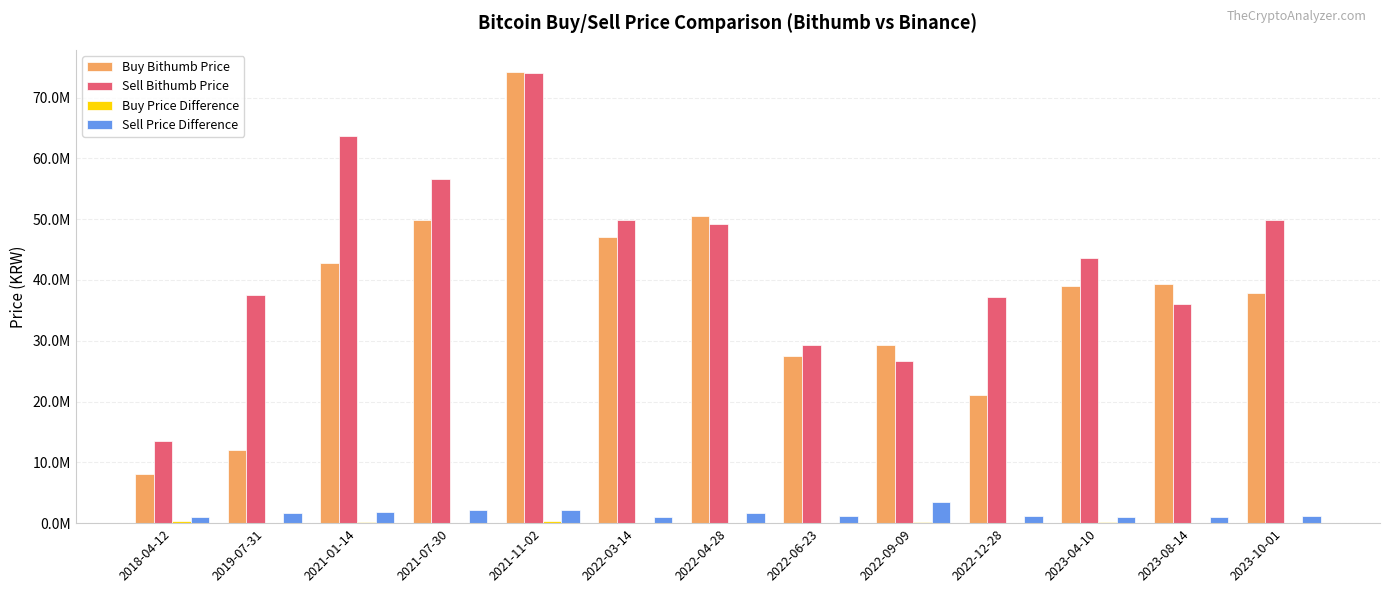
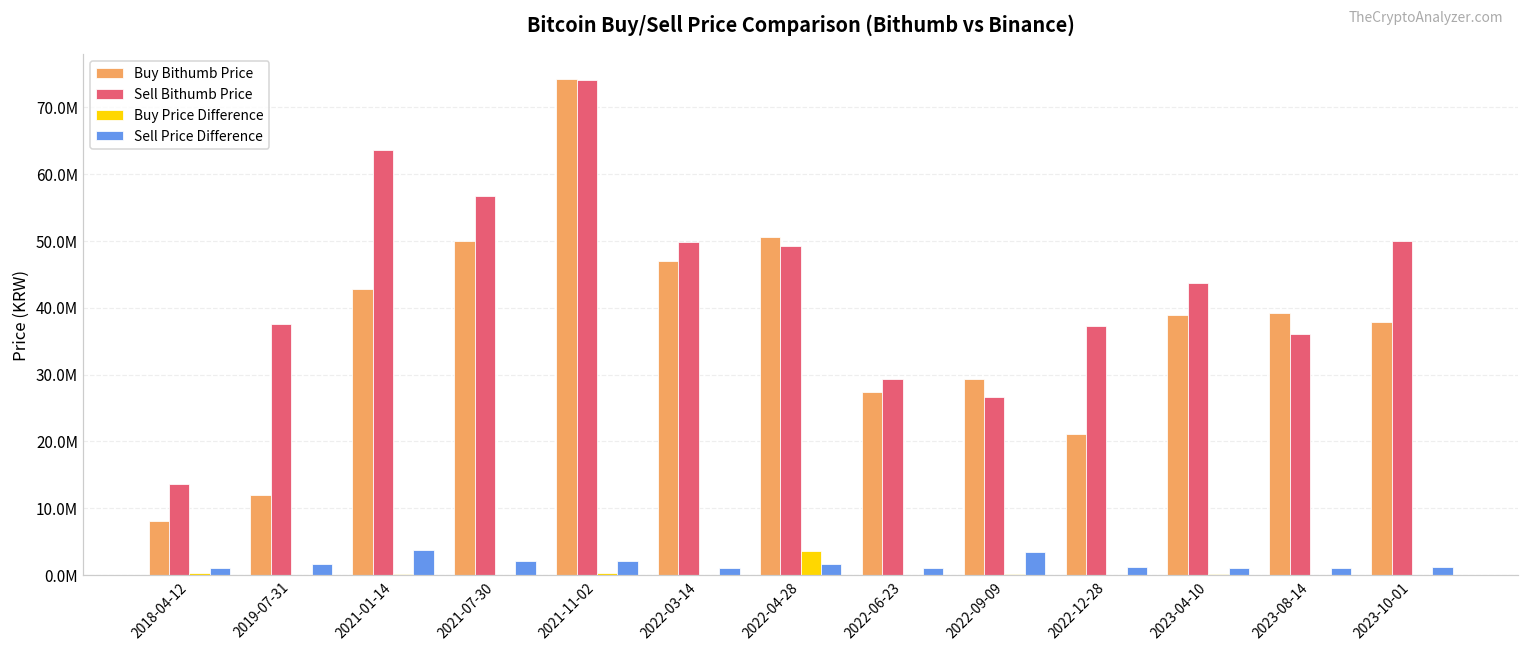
Sell Price Difference, 2021-01-14: 2000000 -> 4000000
Buy Price Difference, 2022-04-28: 0 -> 4000000
